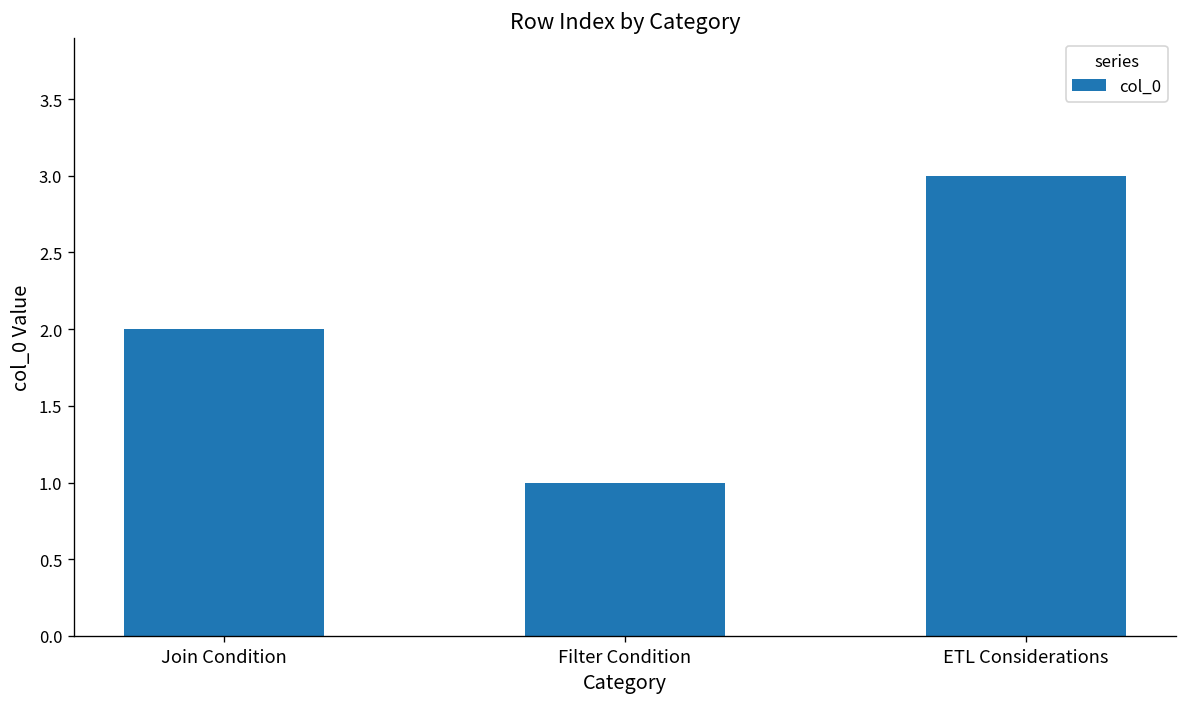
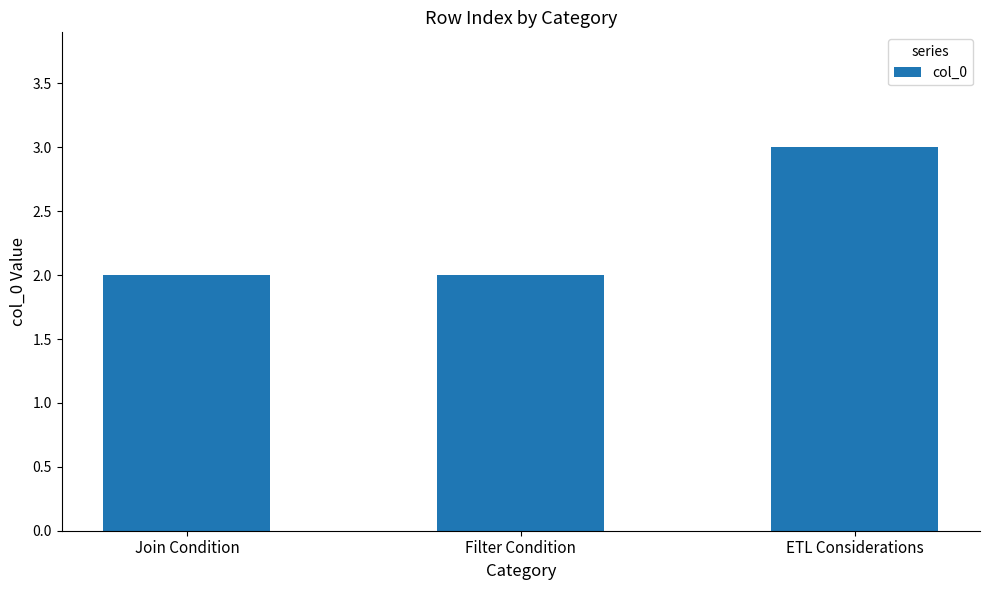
Filter Condition: 1 -> 2
